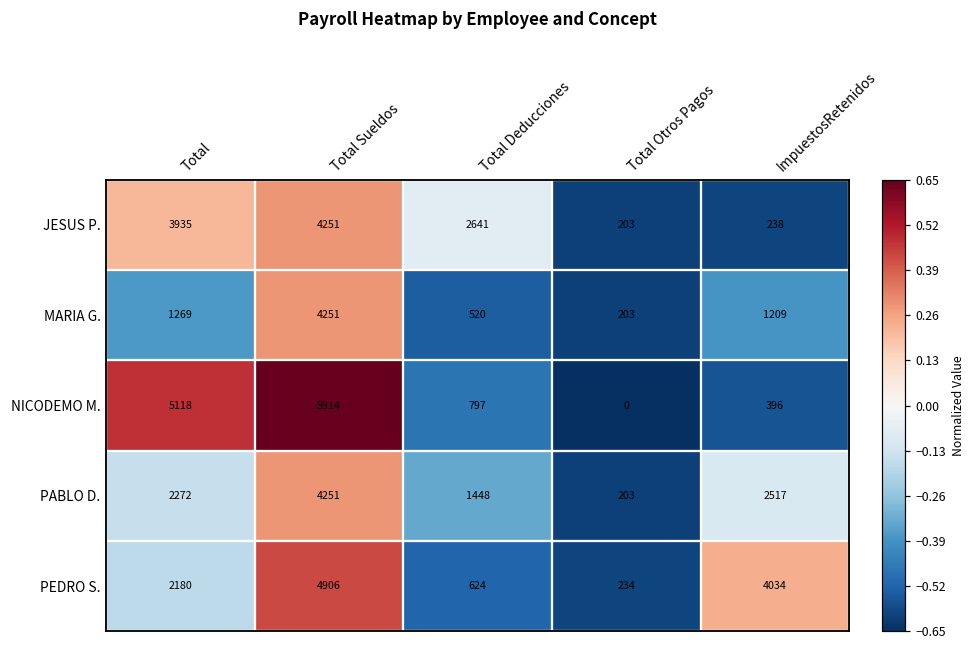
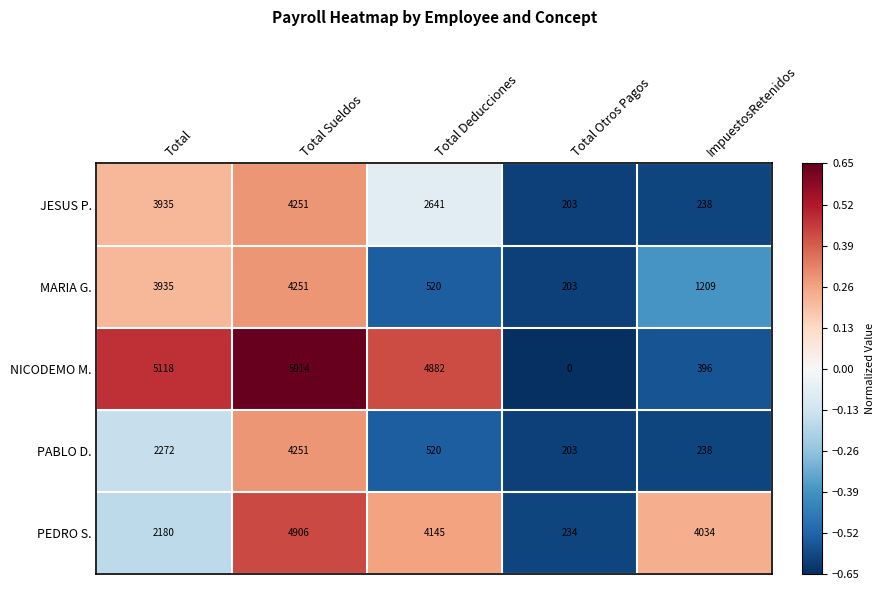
MARIA G., Total: 1269 -> 3935
NICODEMO M., Total Deducciones: 797 -> 4882
PABLO D., Total Deducciones: 1448 -> 520
PABLO D., ImpuestosRetenidos: 2517 -> 238
PEDRO S., Total Deducciones: 624 -> 4145
